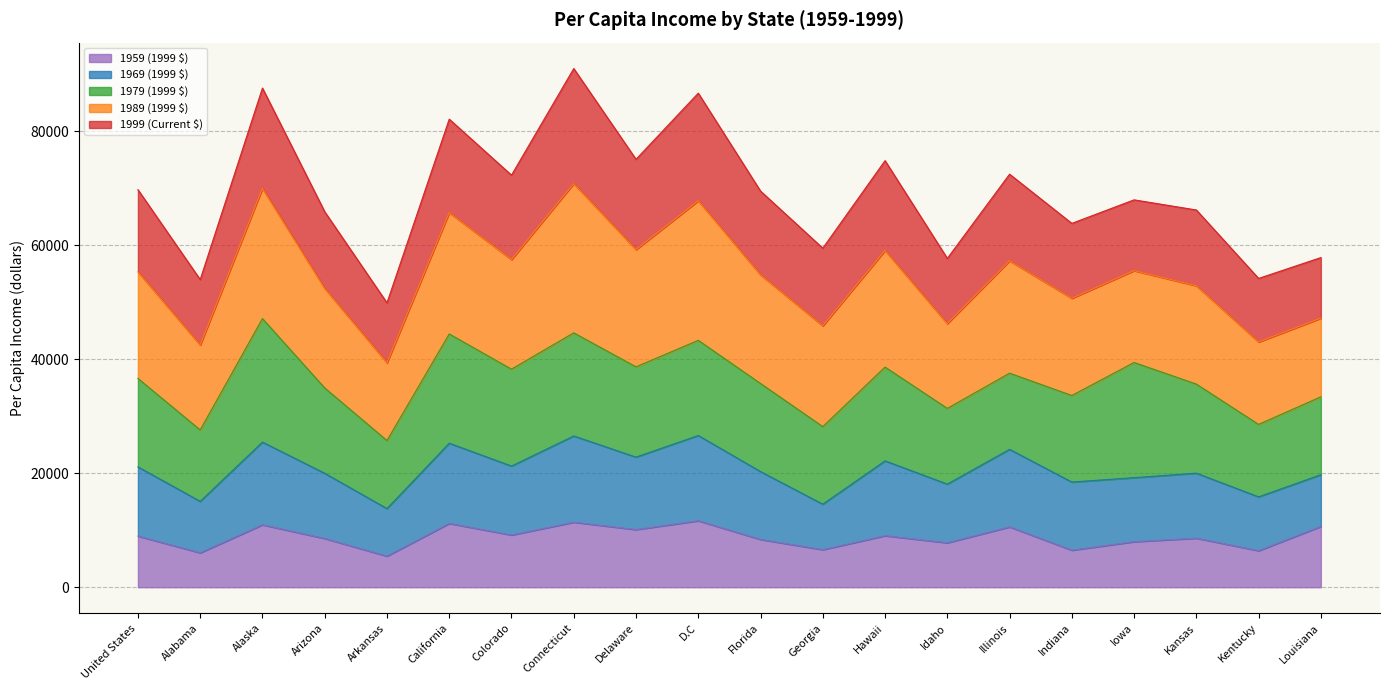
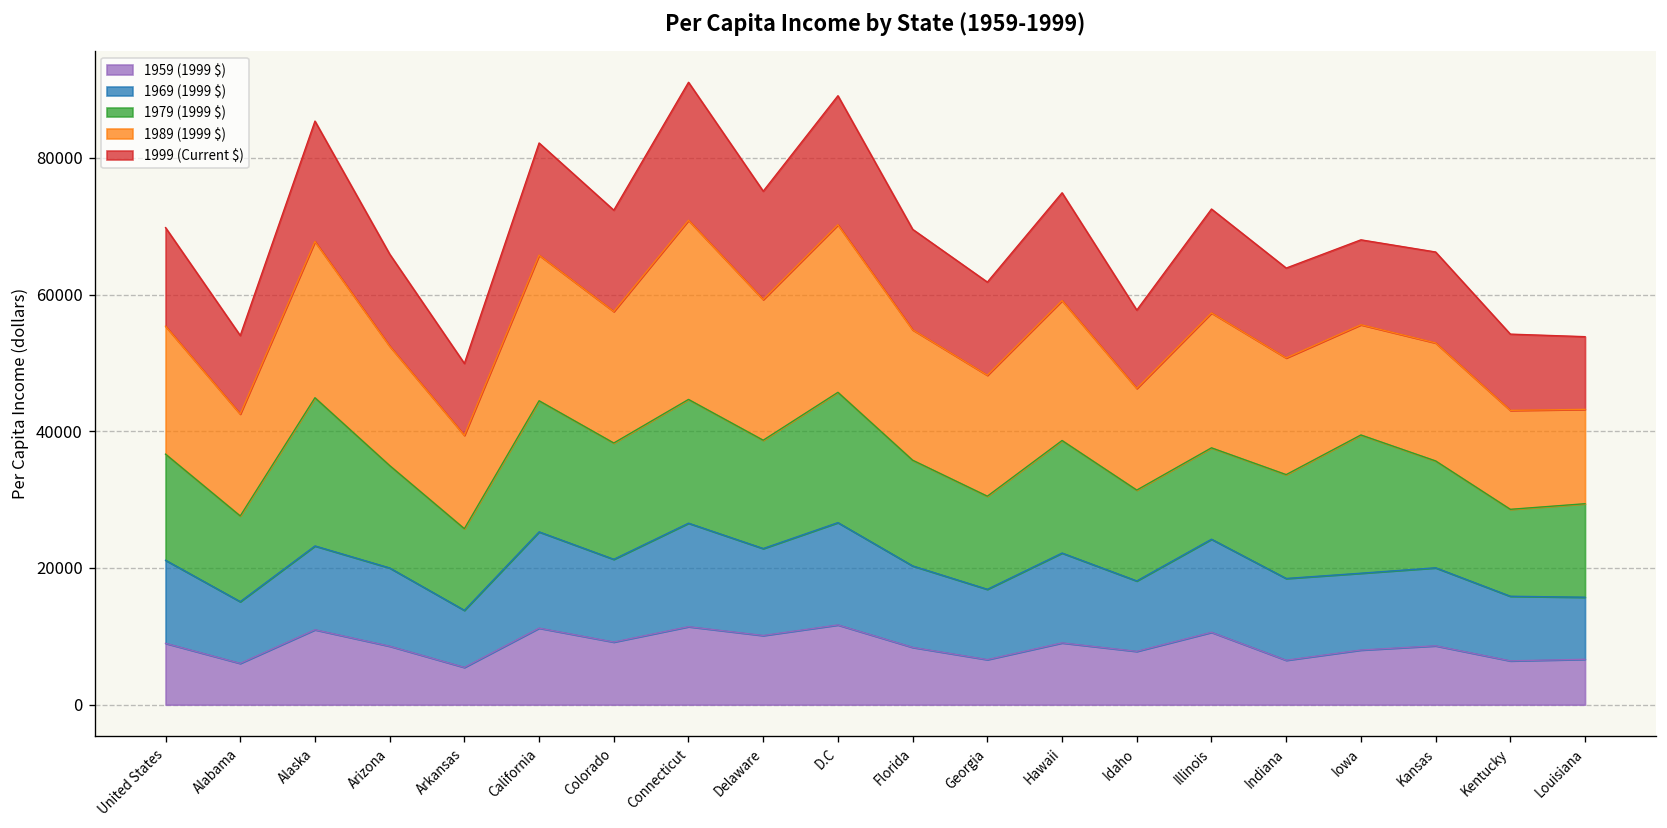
1969 (1999 $), Alaska: 15000 -> 12000
1979 (1999 $), D.C: 17000 -> 19000
1969 (1999 $), Georgia: 8000 -> 10000
1959 (1999 $), Louisiana: 11000 -> 7000
